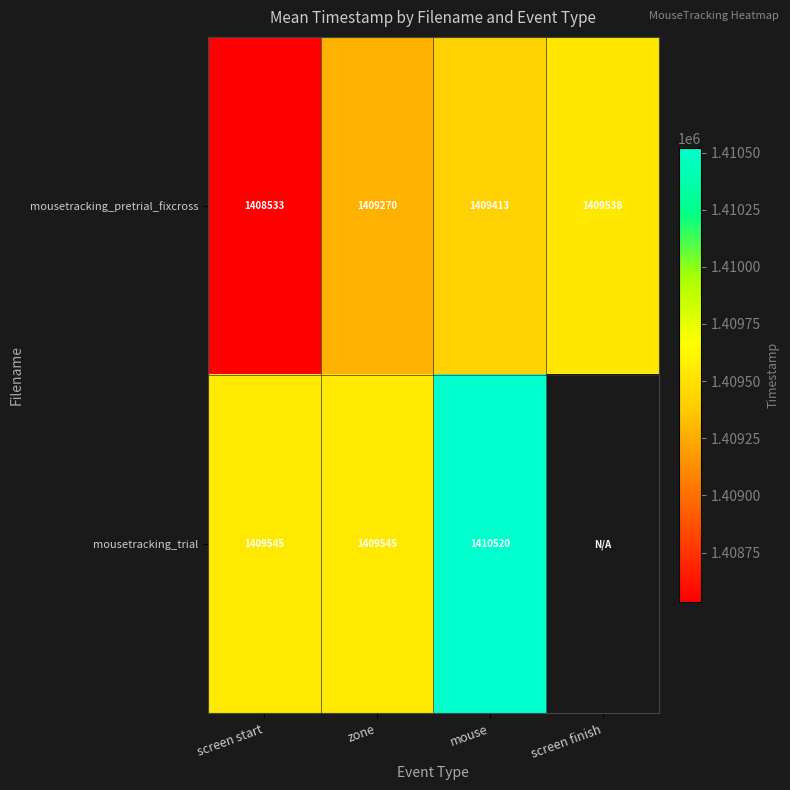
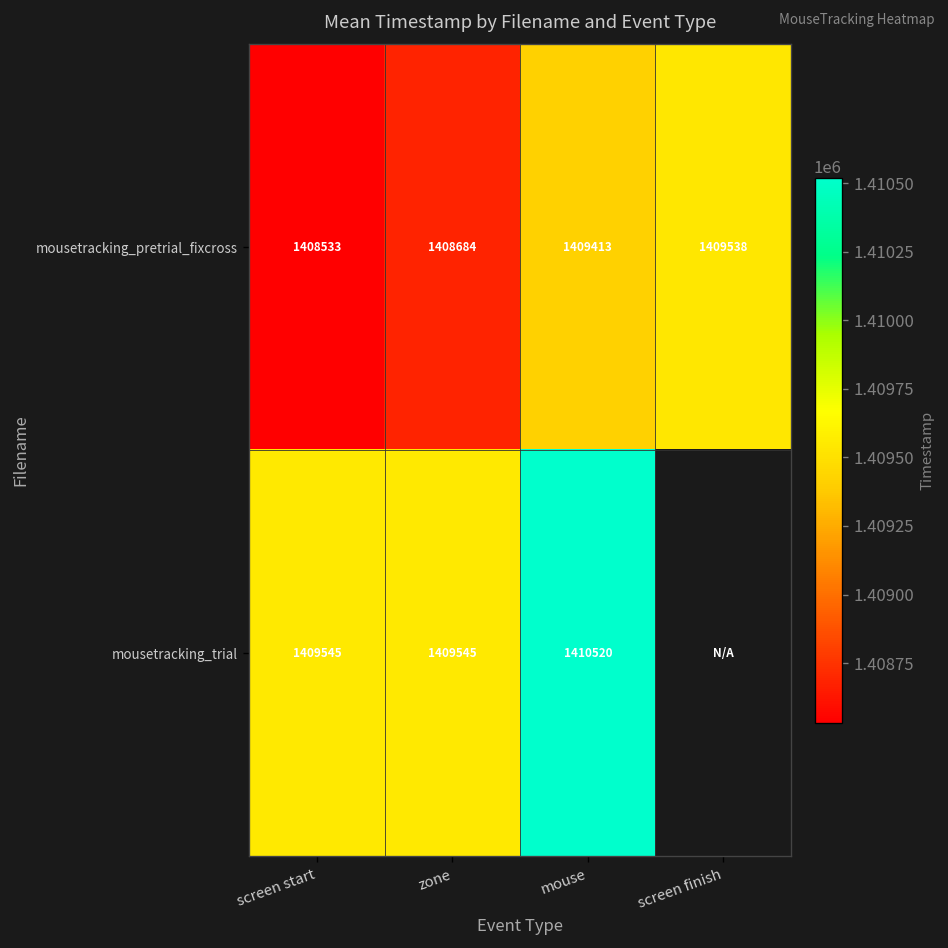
mousetracking_pretrial_fixcross, zone: 1409270 -> 1408684
